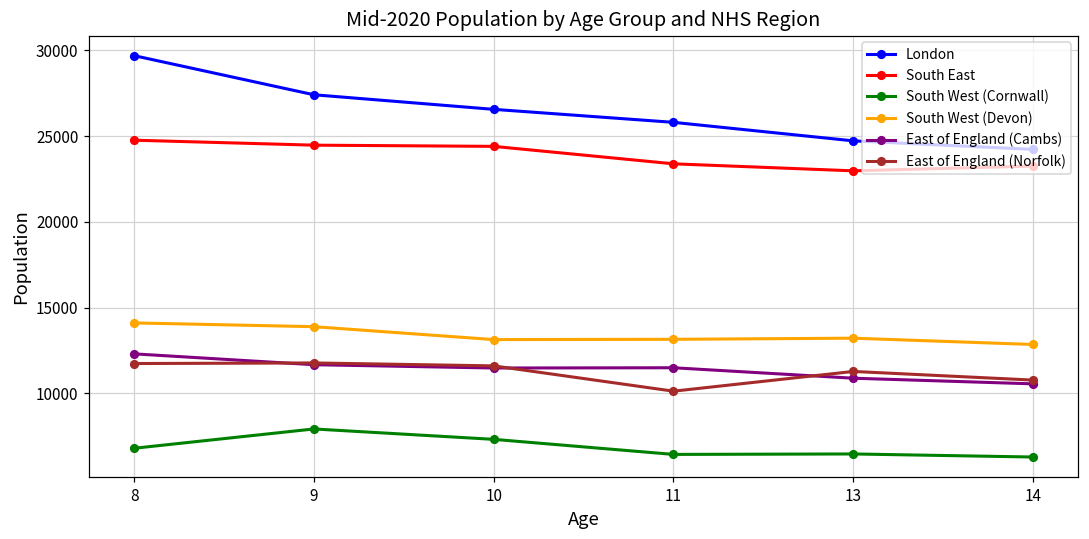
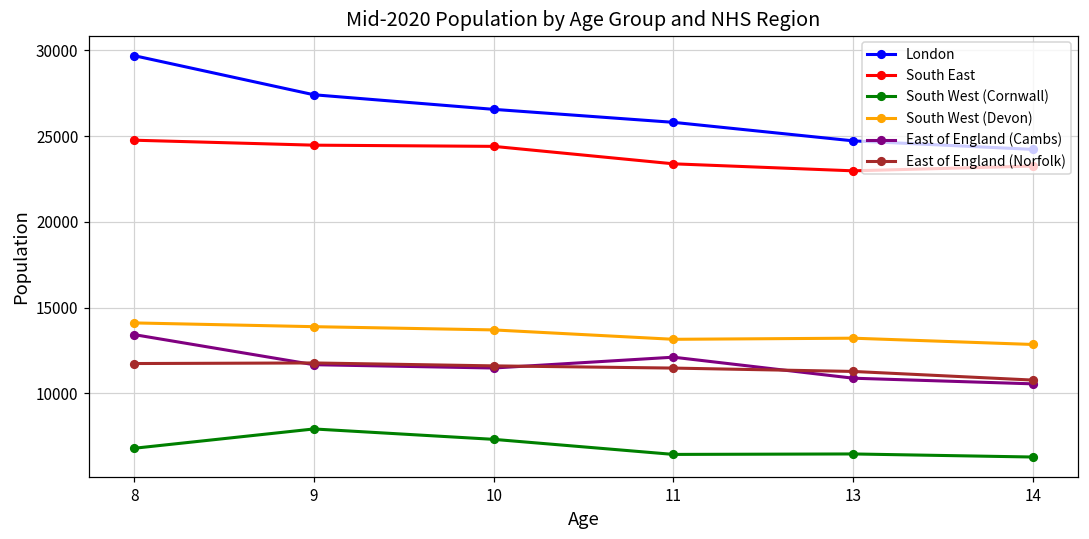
East of England (Cambs), 8: 12300 -> 13400
South West (Devon), 10: 13100 -> 13700
East of England (Cambs), 11: 11500 -> 12100
East of England (Norfolk), 11: 10100 -> 11500
